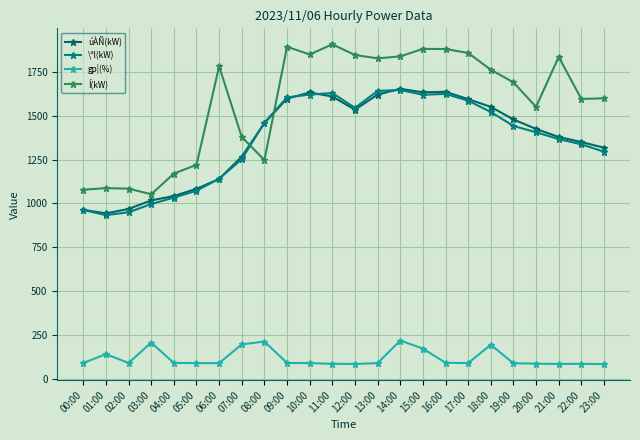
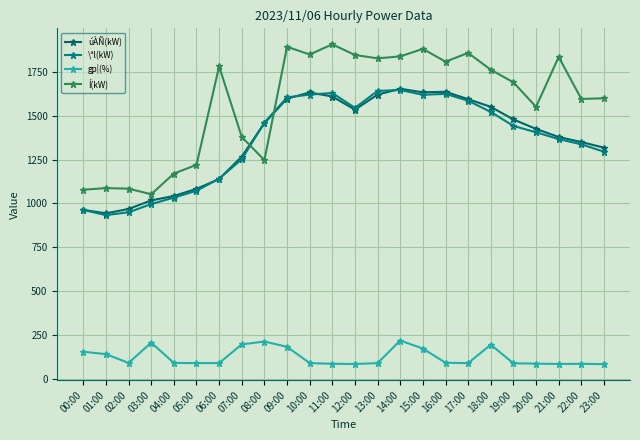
gp¦(%), 00:00: 90 -> 150
gp¦(%), 09:00: 90 -> 180
Í(kW), 16:00: 1880 -> 1810
